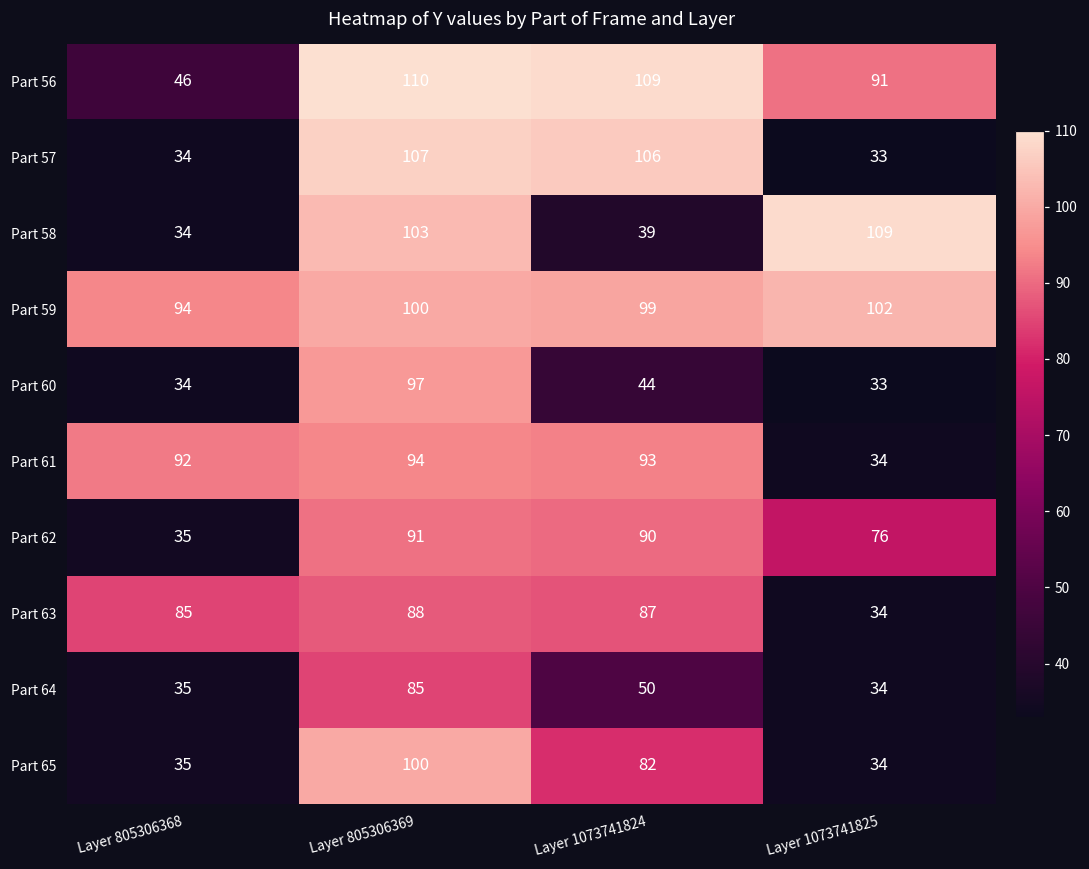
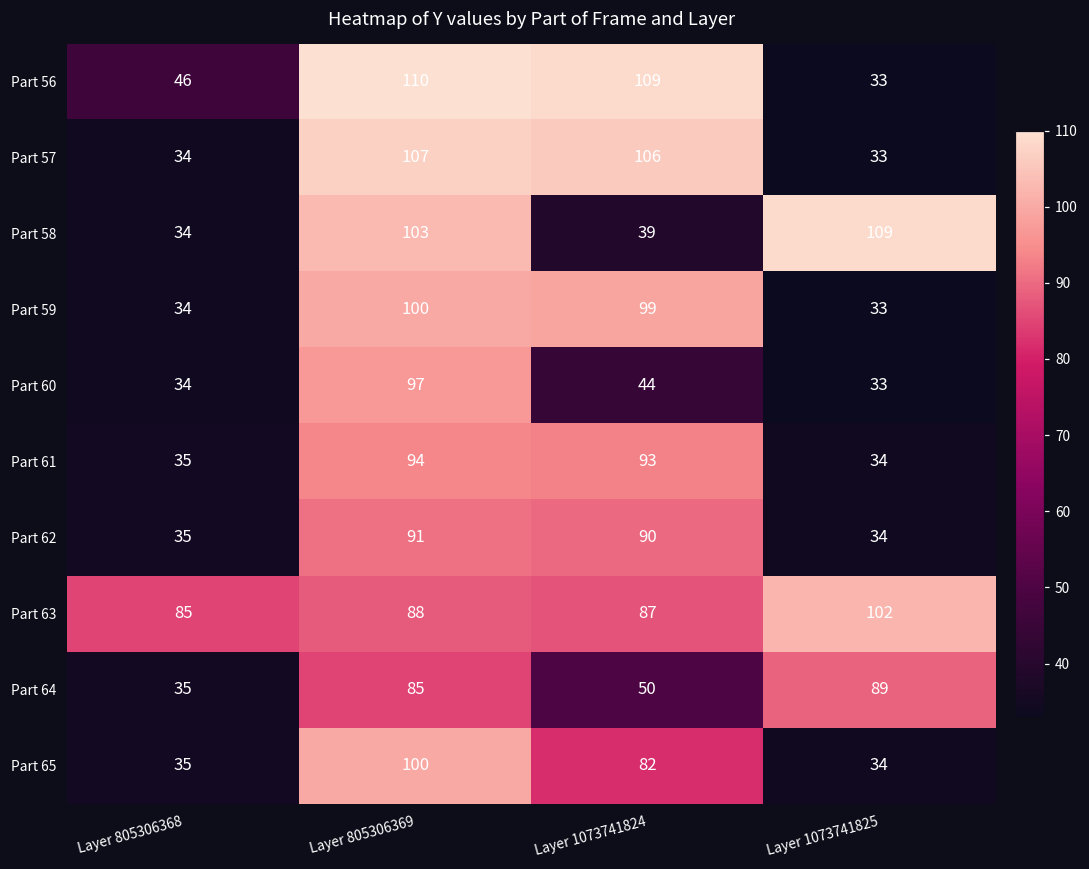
Part 56, Layer 1073741825: 91 -> 33
Part 59, Layer 805306368: 94 -> 34
Part 59, Layer 1073741825: 102 -> 33
Part 61, Layer 805306368: 92 -> 35
Part 62, Layer 1073741825: 76 -> 34
Part 63, Layer 1073741825: 34 -> 102
Part 64, Layer 1073741825: 34 -> 89
